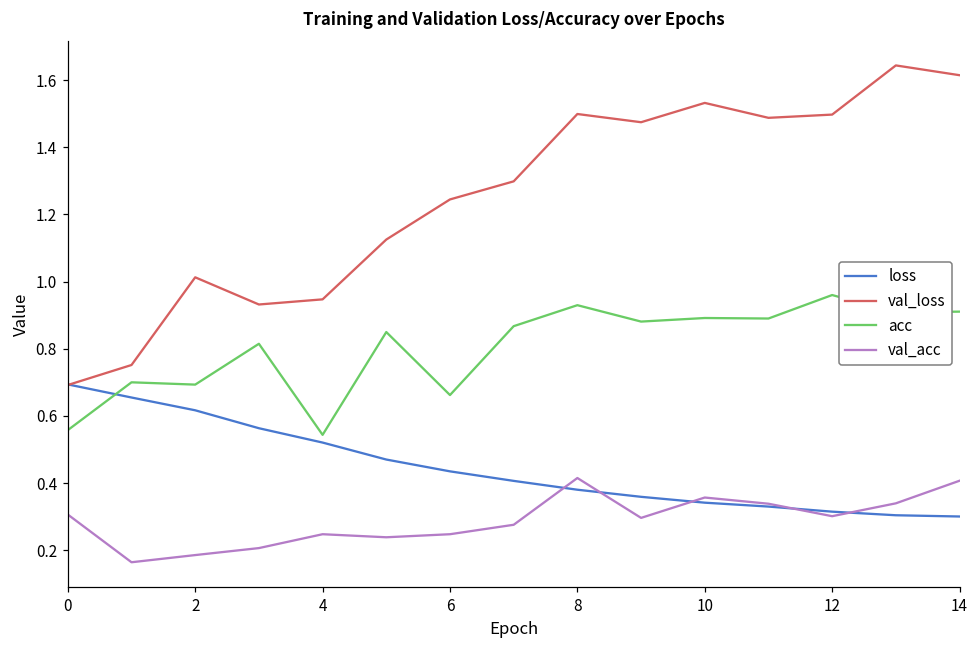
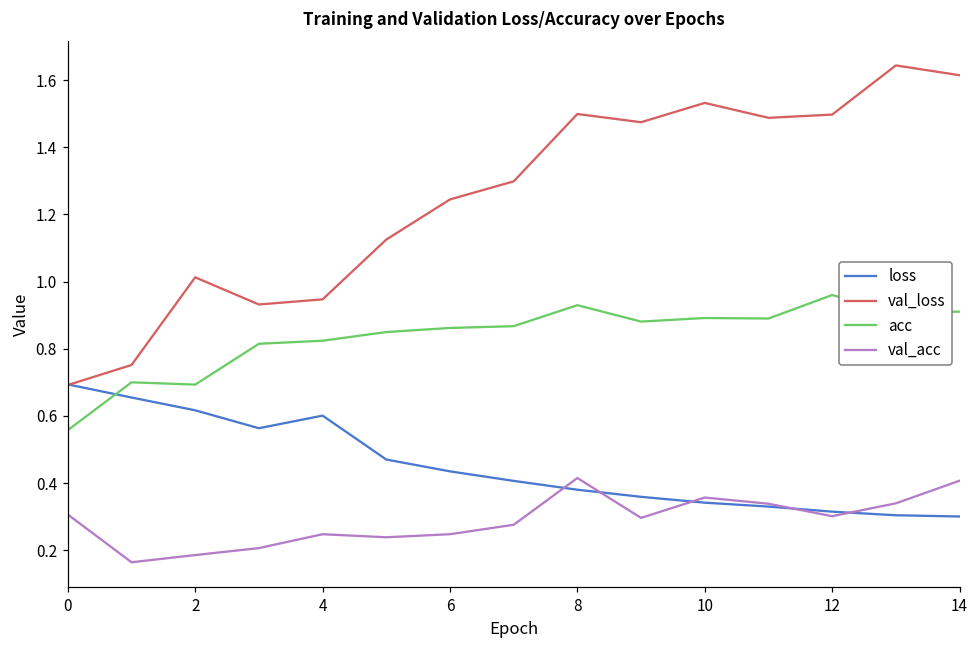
loss, 4: 0.52 -> 0.60
acc, 4: 0.54 -> 0.82
acc, 6: 0.66 -> 0.86
